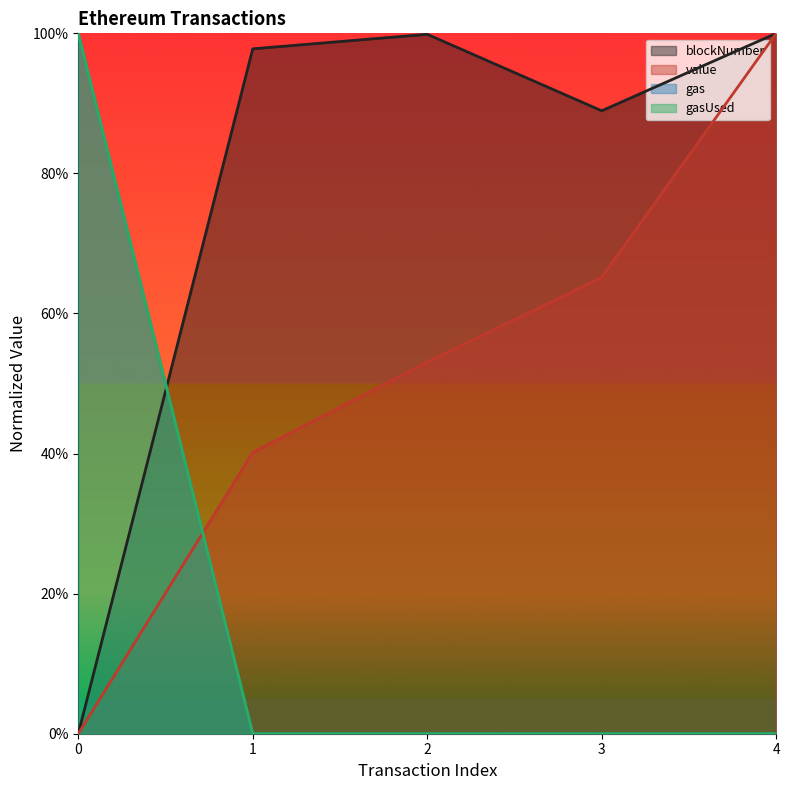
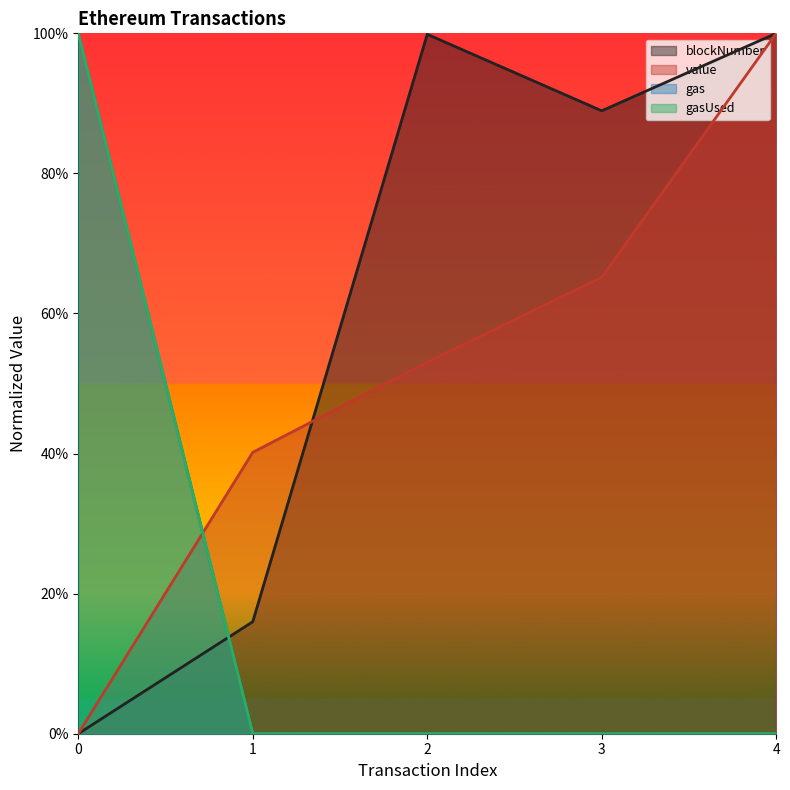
blockNumber, 1: 98% -> 16%
